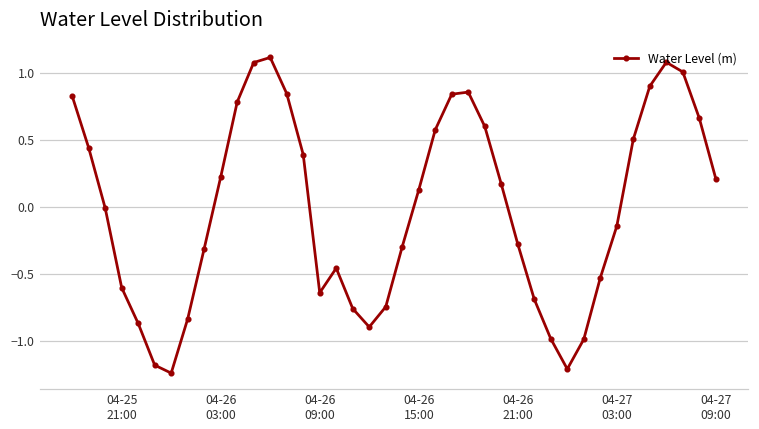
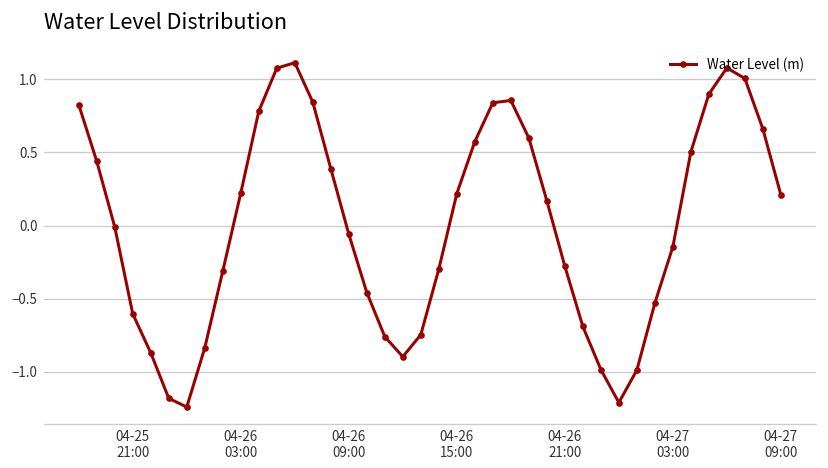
04-26 09:00: -0.64 -> -0.06
04-26 15:00: 0.13 -> 0.22
